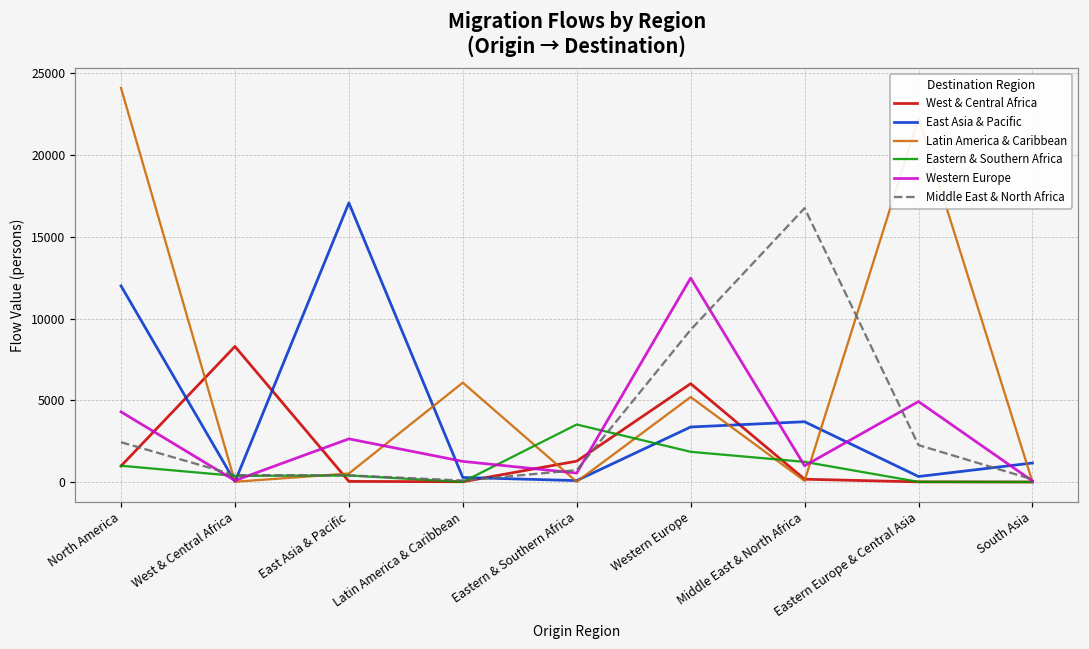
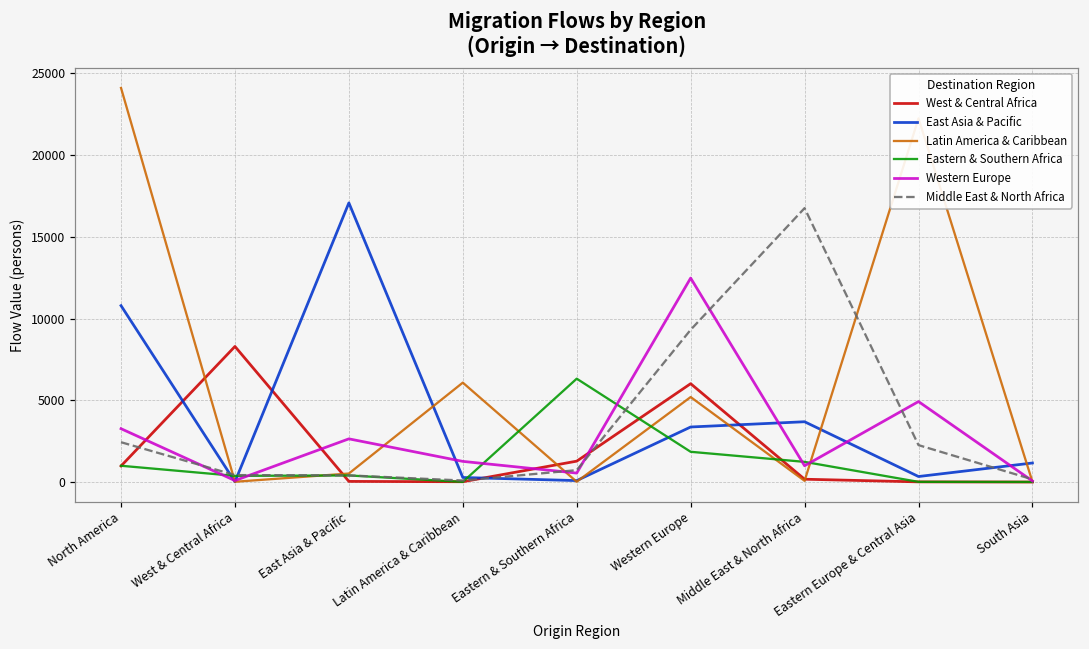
East Asia & Pacific, North America: 12000 -> 10800
Western Europe, North America: 4300 -> 3300
Eastern & Southern Africa, Eastern & Southern Africa: 3500 -> 6300
